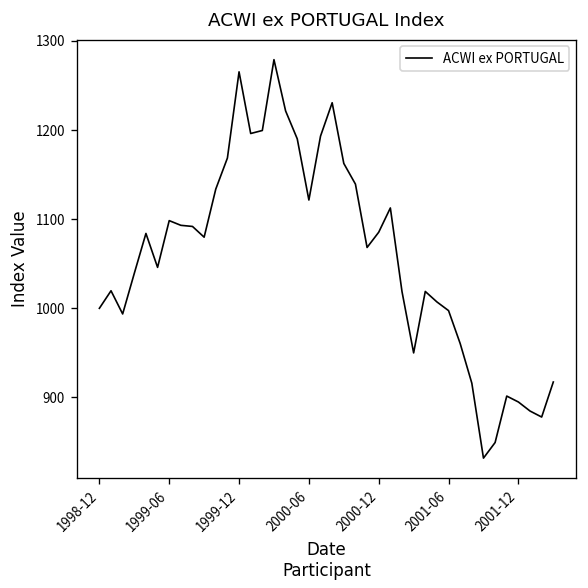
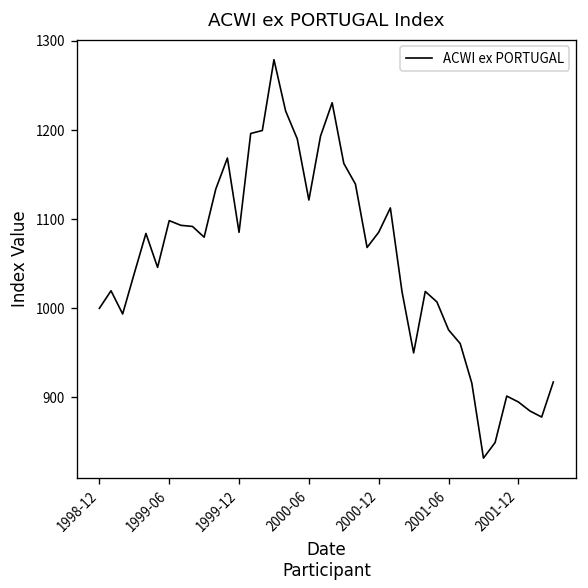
1999-12: 1270 -> 1090
2001-06: 1000 -> 980
